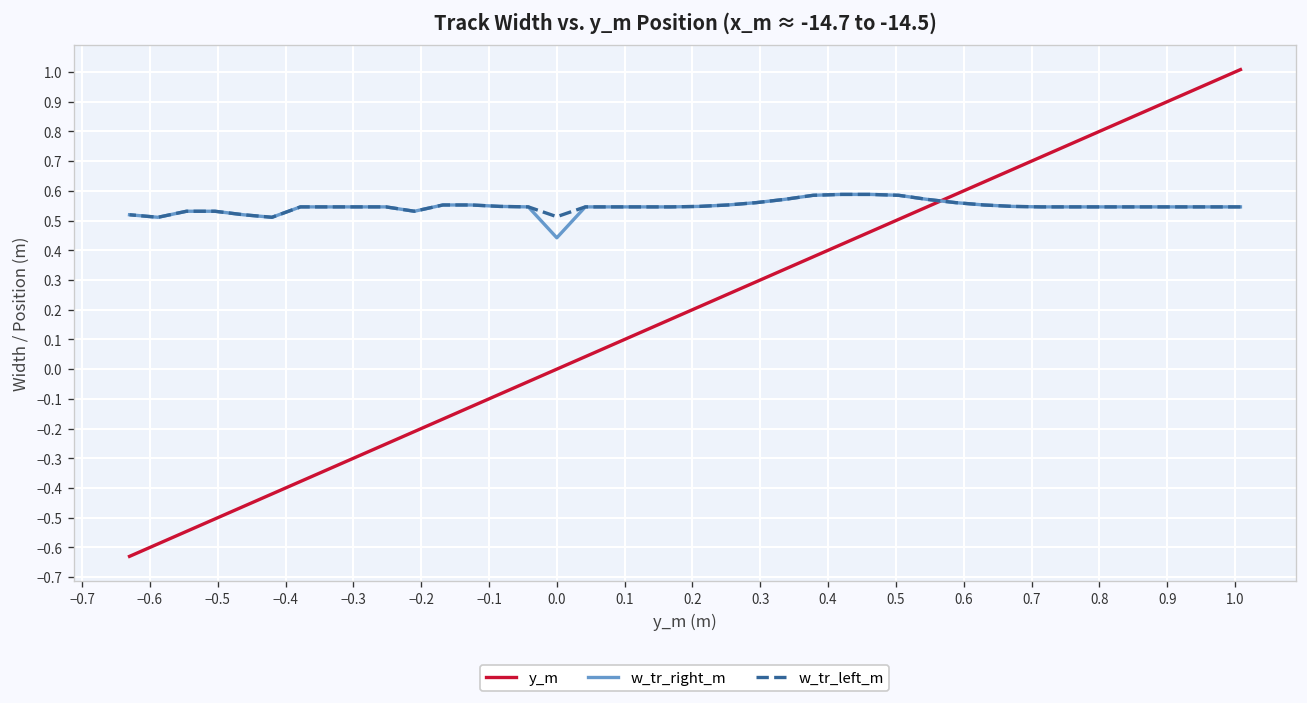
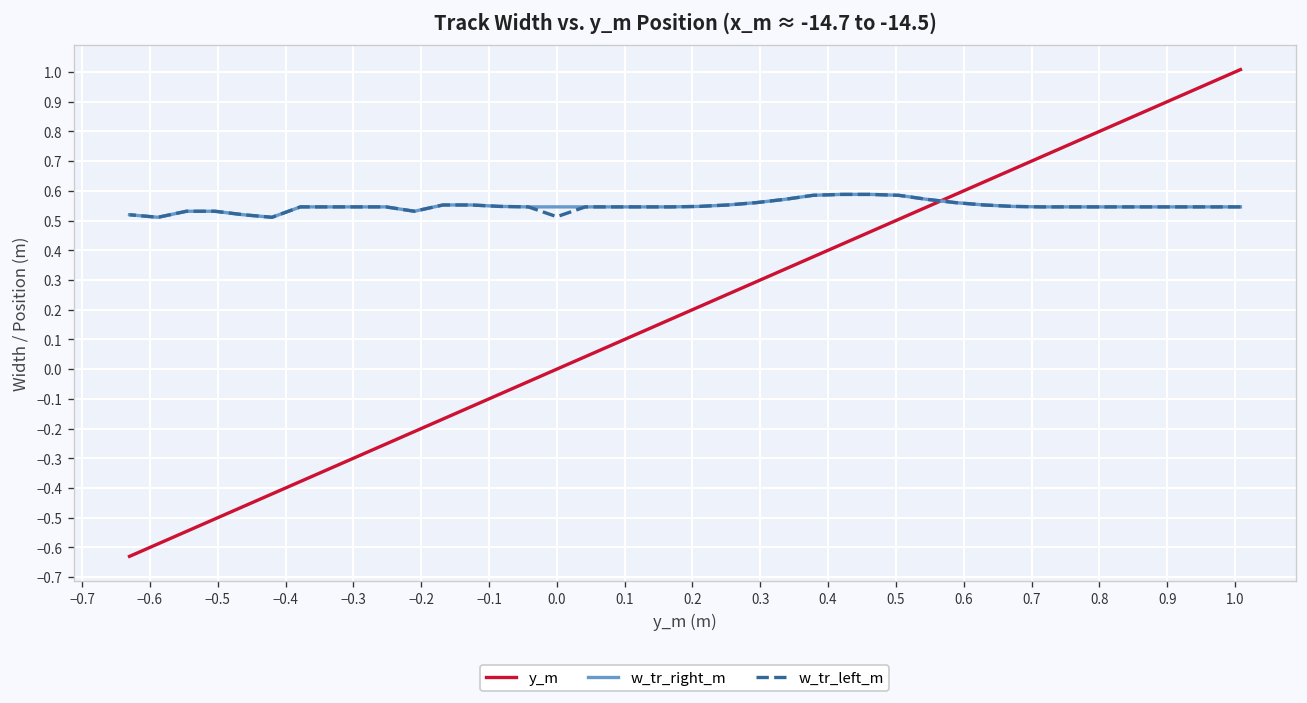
w_tr_right_m, 0.0: 0.44 -> 0.55
